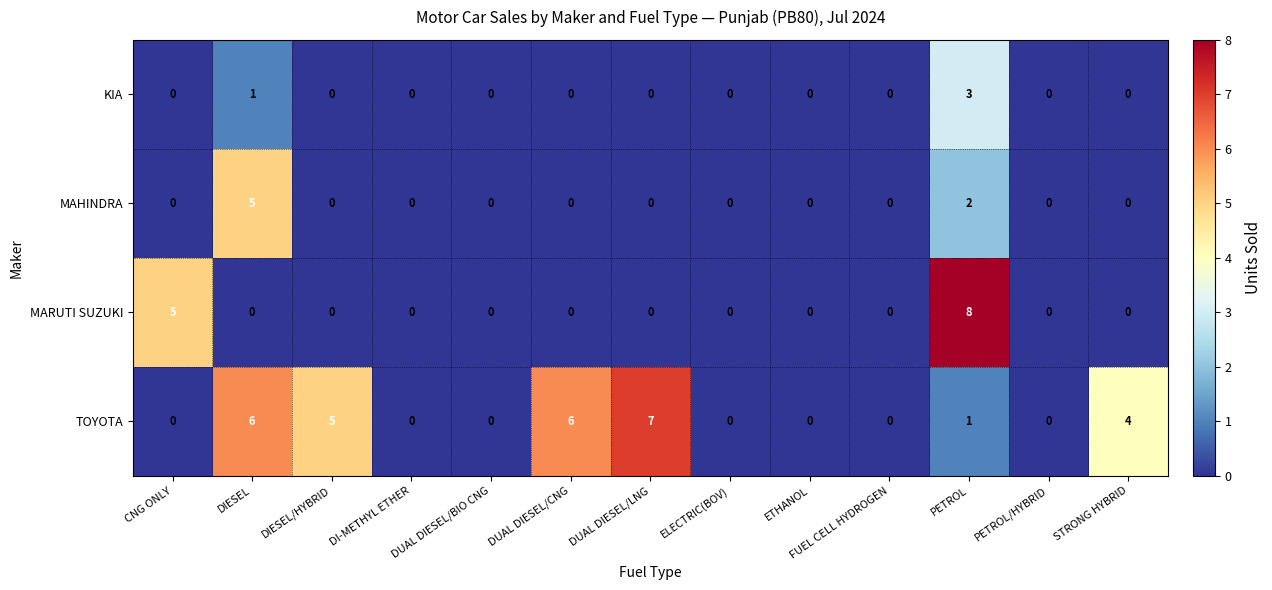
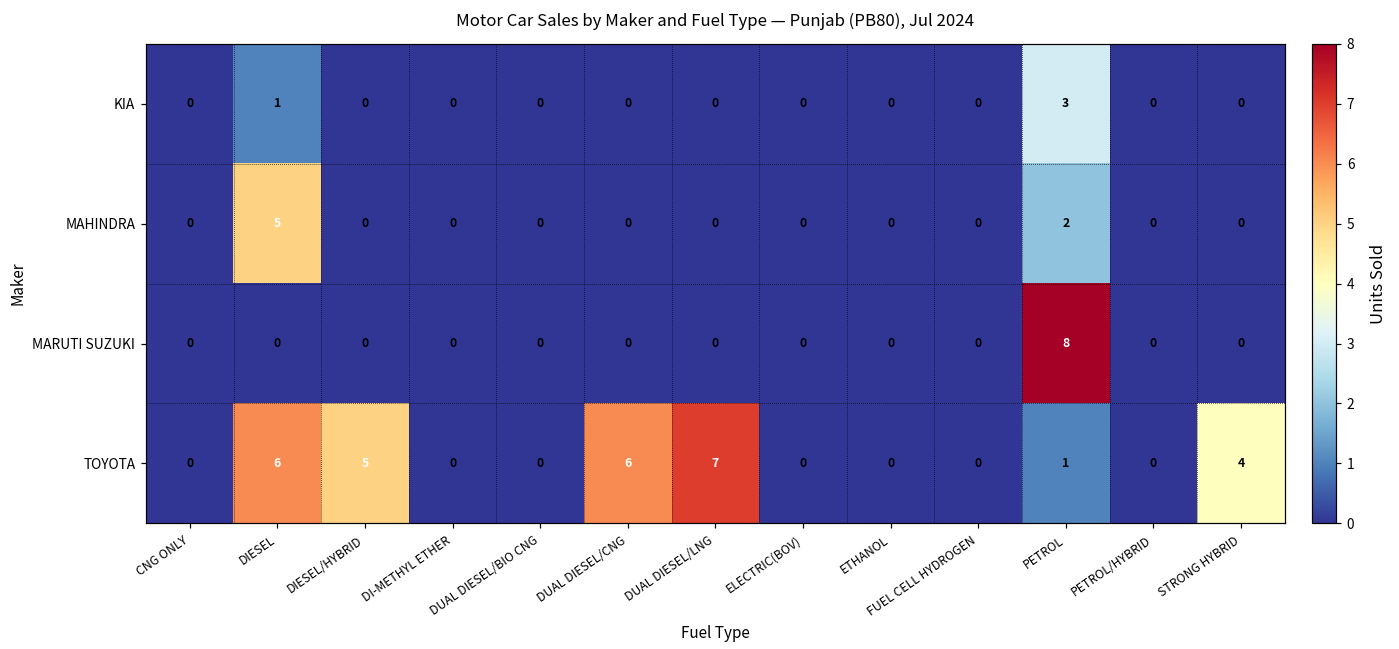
MARUTI SUZUKI, CNG ONLY: 5 -> 0
